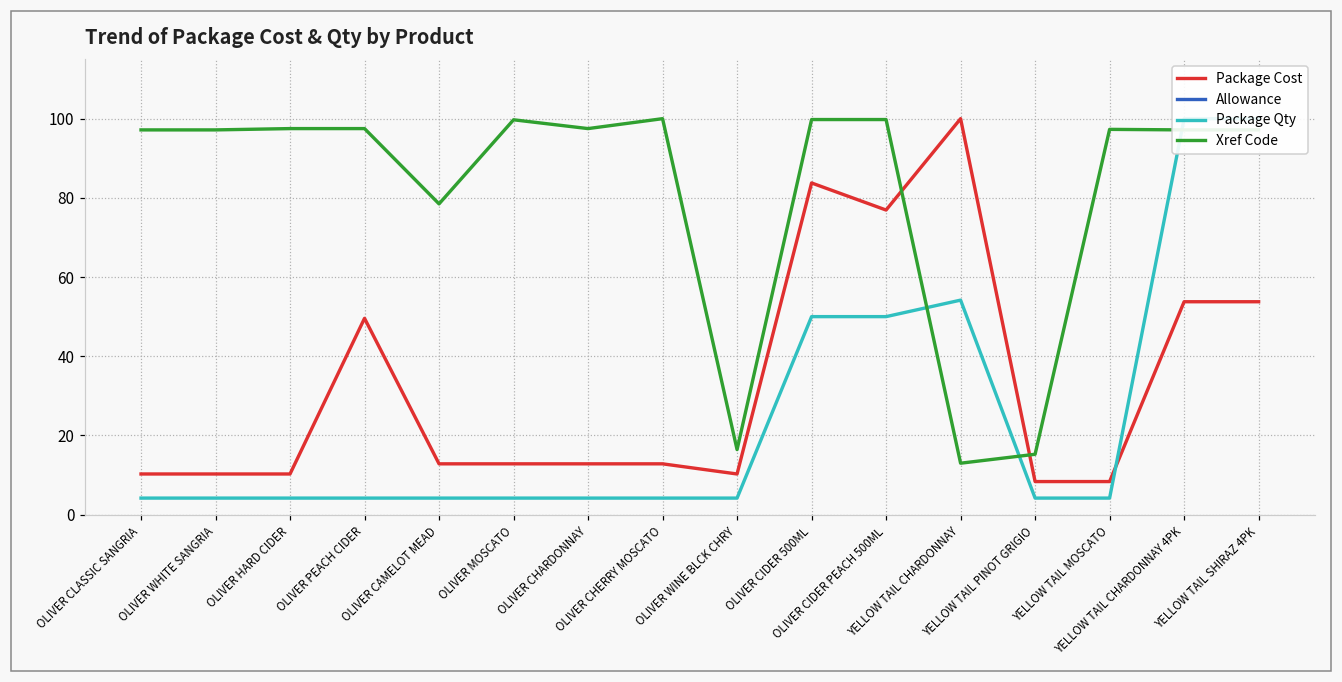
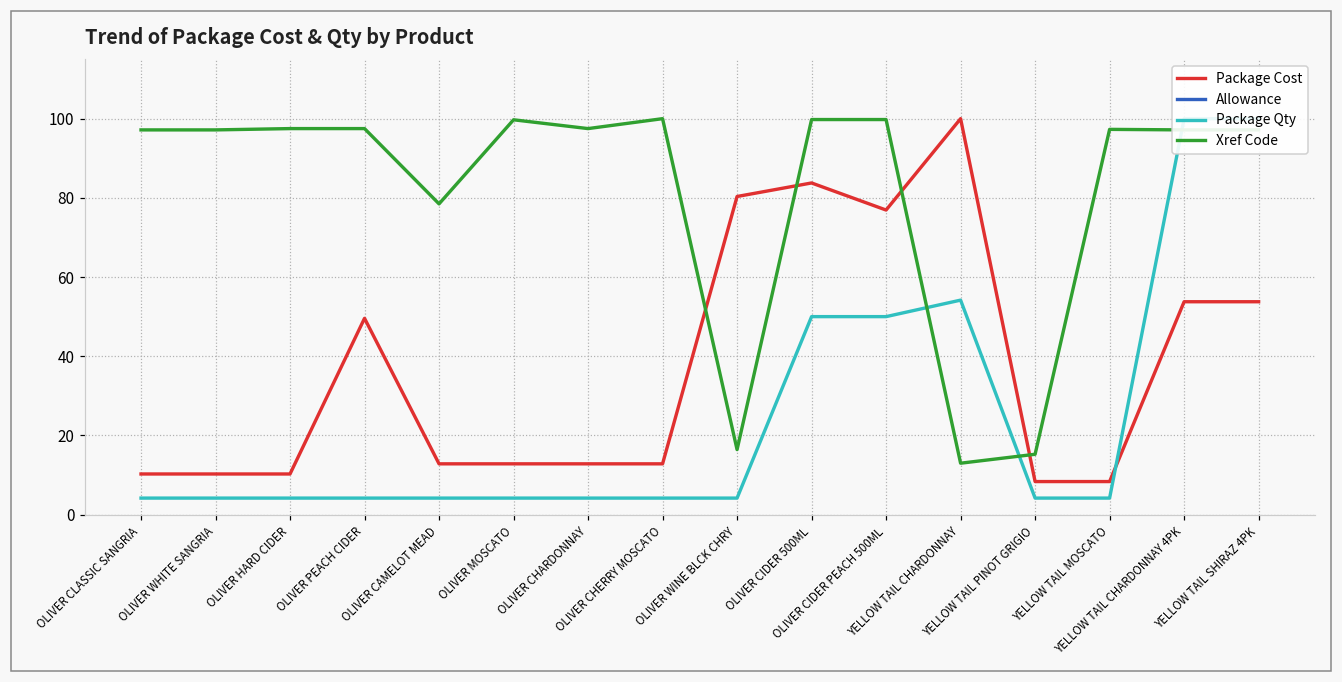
Package Cost, OLIVER WINE BLCK CHRY: 10 -> 80
